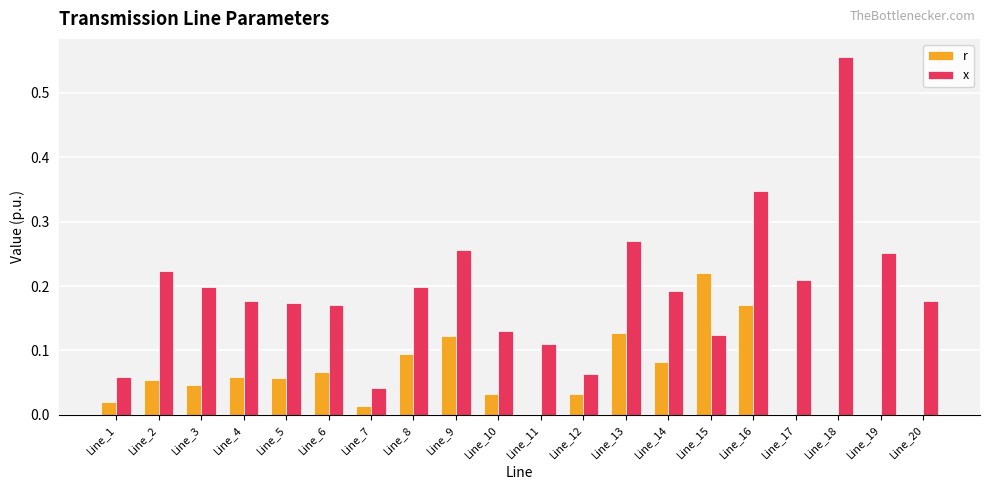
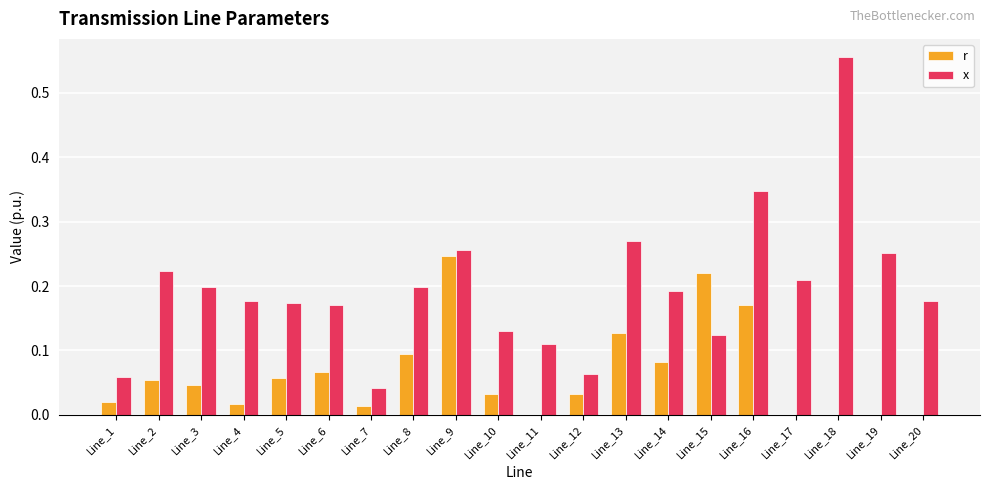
r, Line_4: 0.06 -> 0.02
r, Line_9: 0.12 -> 0.25
